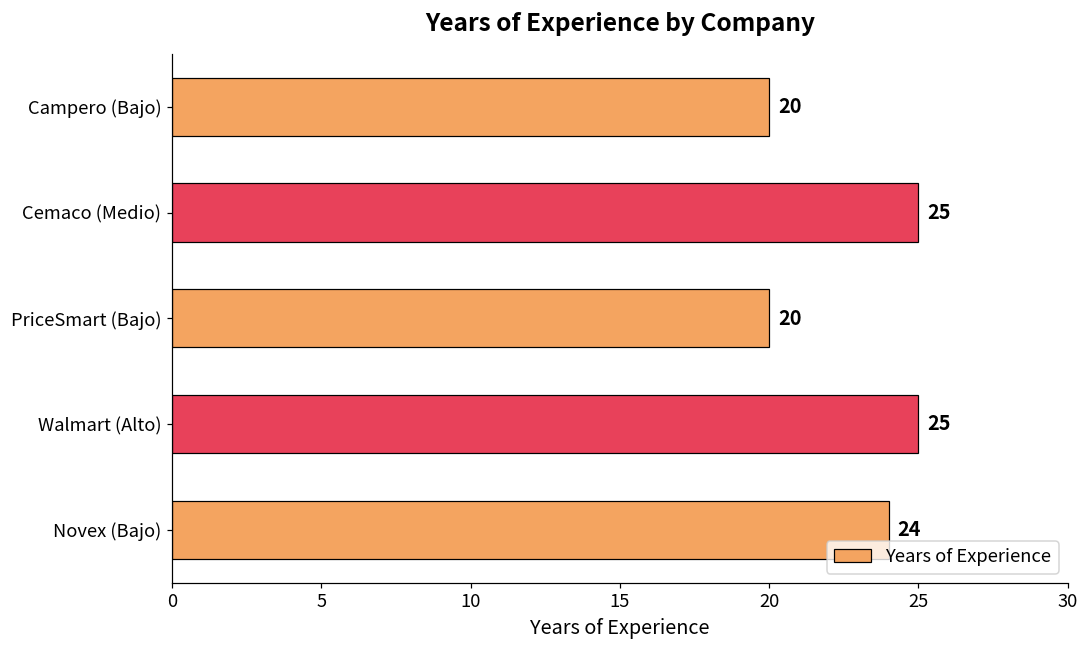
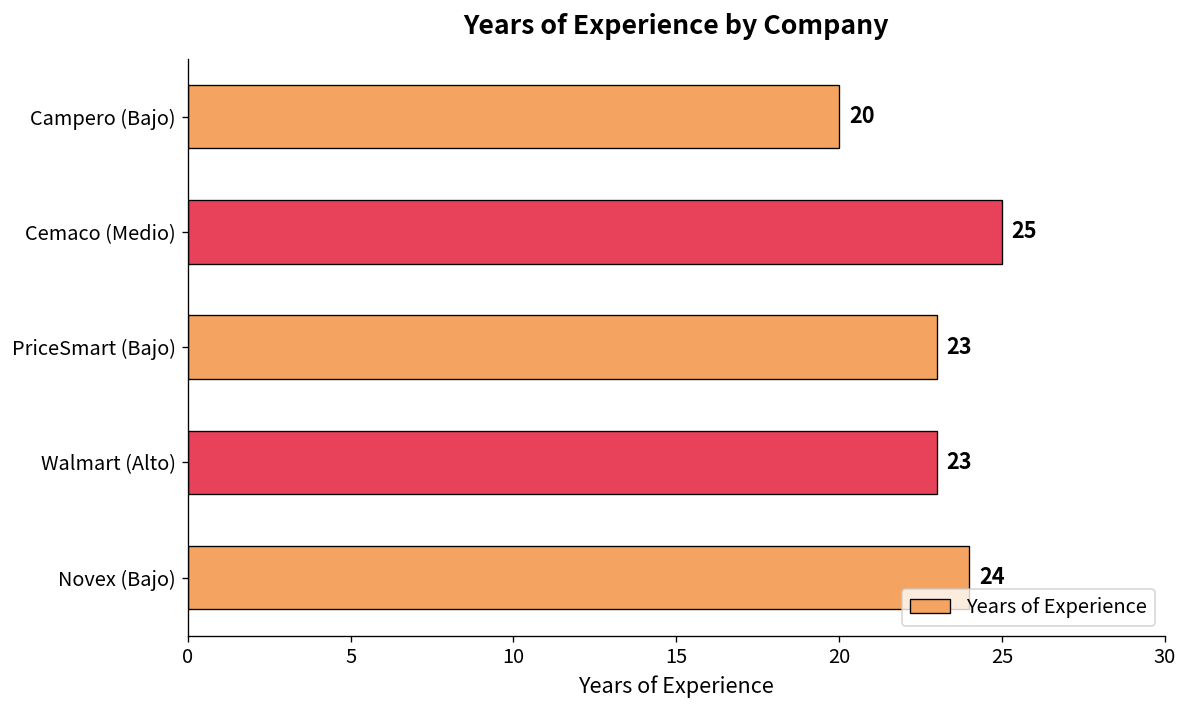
PriceSmart (Bajo): 20 -> 23
Walmart (Alto): 25 -> 23
